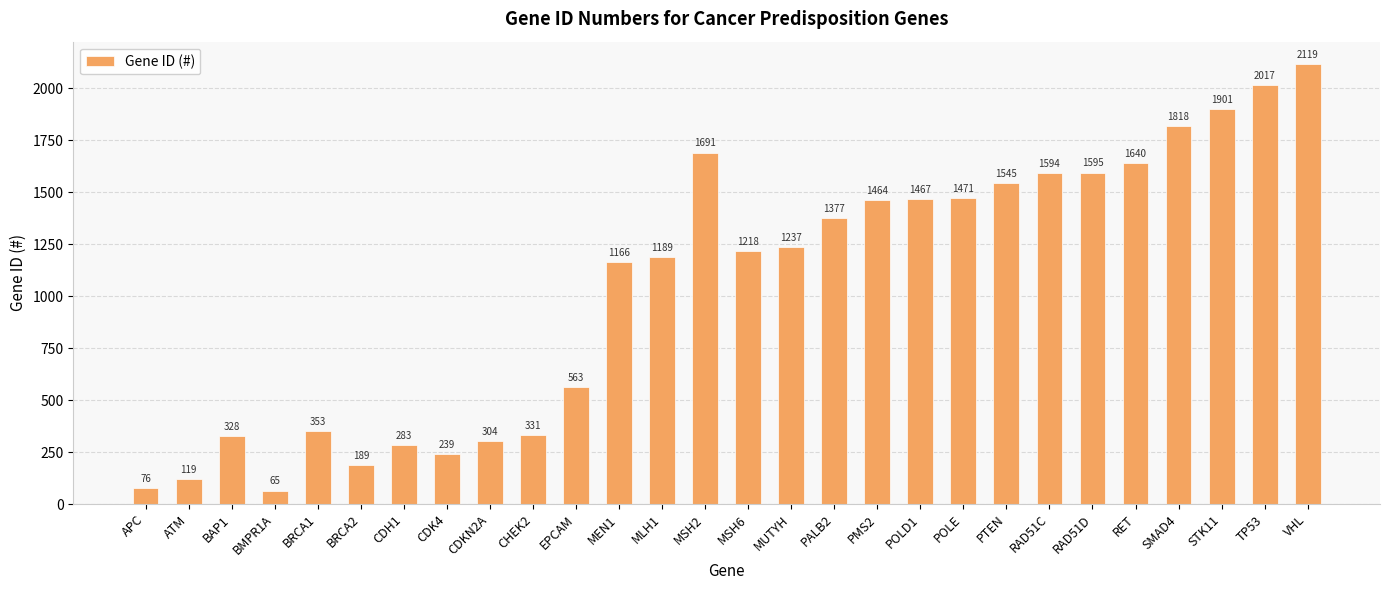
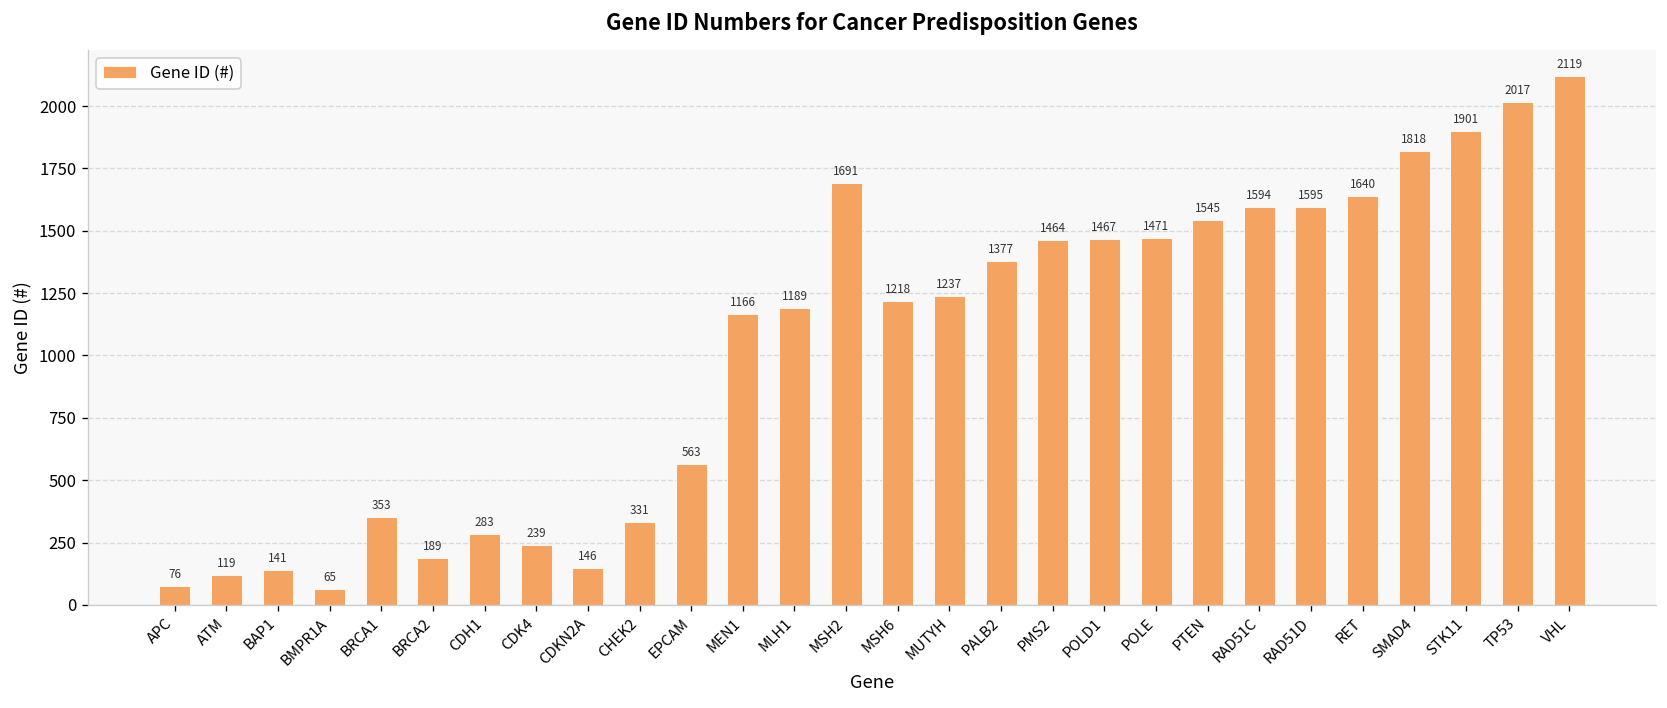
BAP1: 328 -> 141
CDKN2A: 304 -> 146
